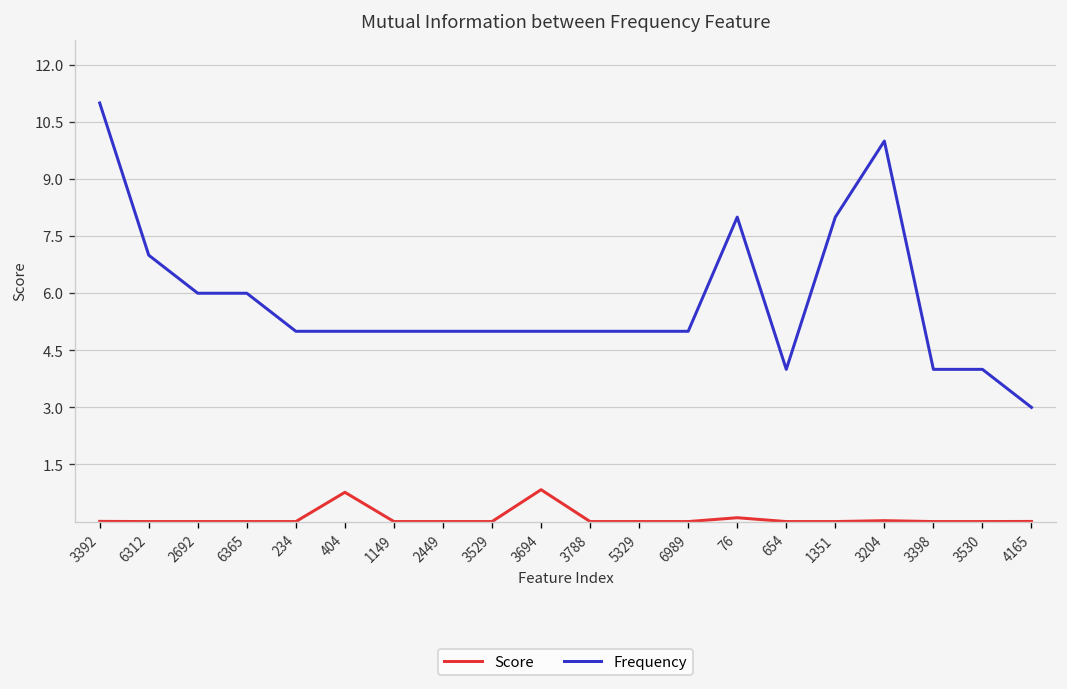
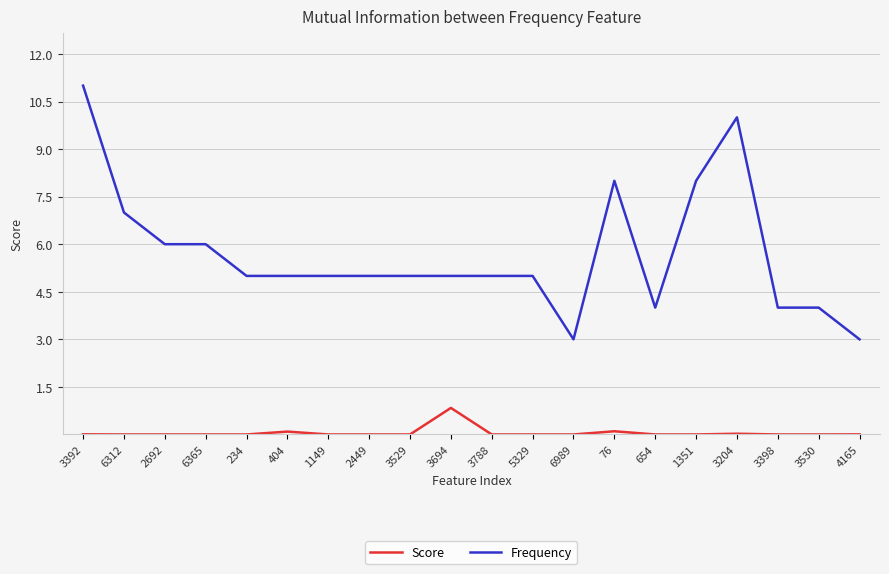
Score, 404: 0.8 -> 0.1
Frequency, 6989: 5 -> 3
